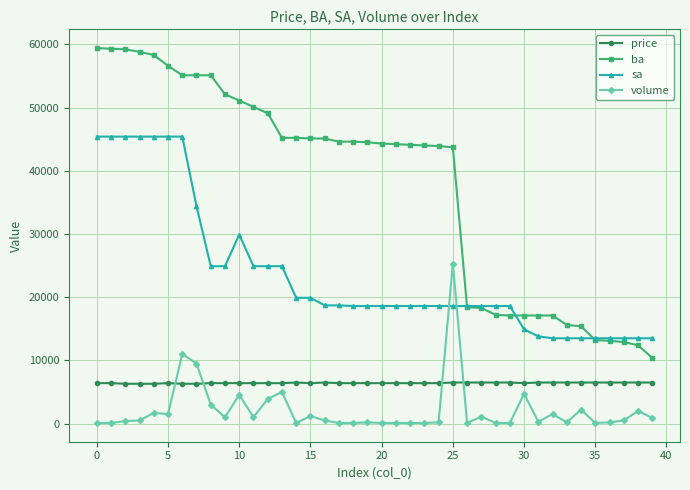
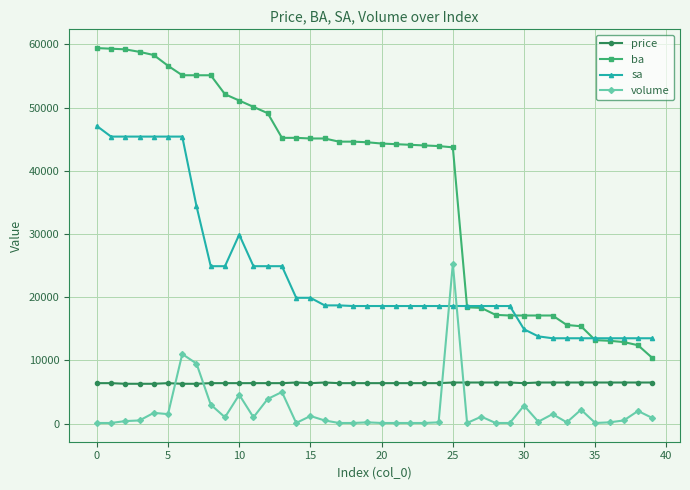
sa, 0: 45000 -> 47000
volume, 30: 5000 -> 3000
